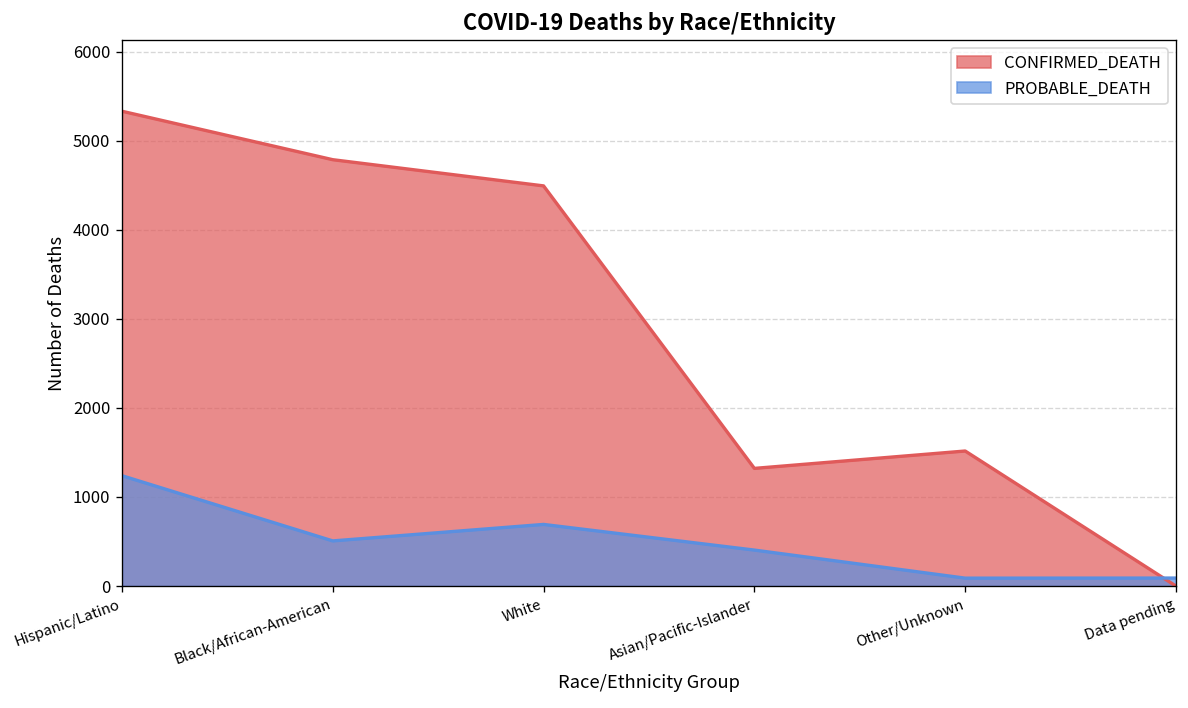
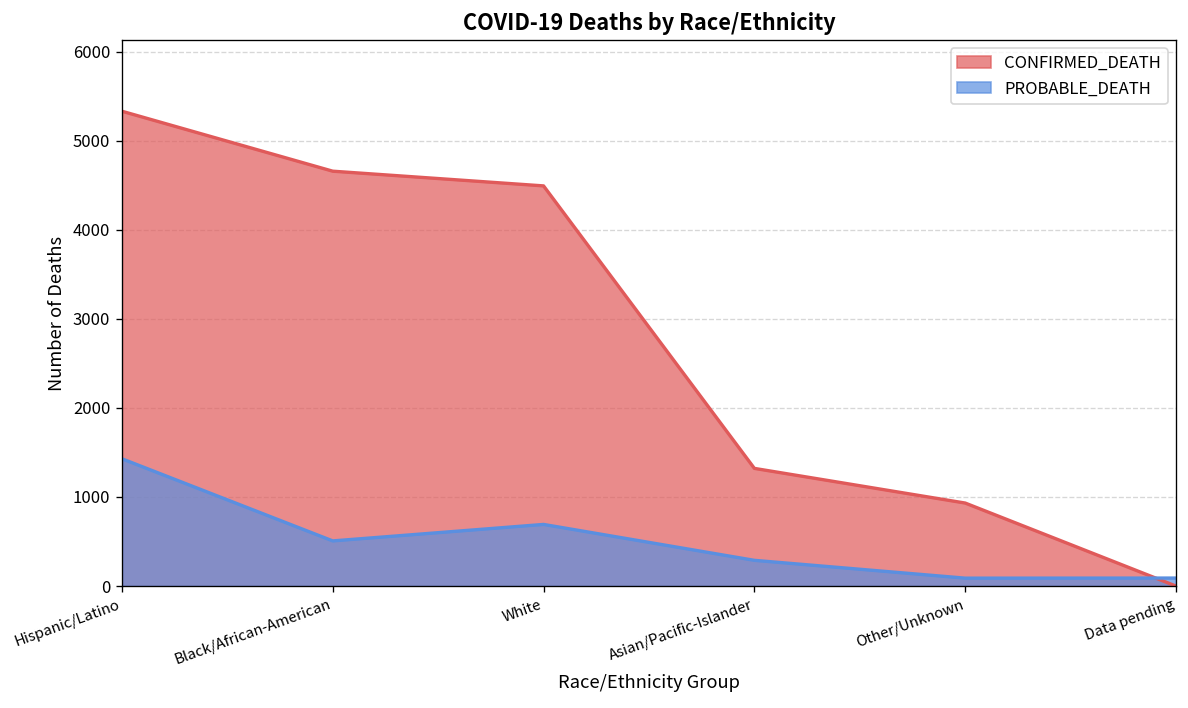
PROBABLE_DEATH, Hispanic/Latino: 1200 -> 1400
CONFIRMED_DEATH, Black/African-American: 4800 -> 4700
PROBABLE_DEATH, Asian/Pacific-Islander: 400 -> 300
CONFIRMED_DEATH, Other/Unknown: 1500 -> 900
